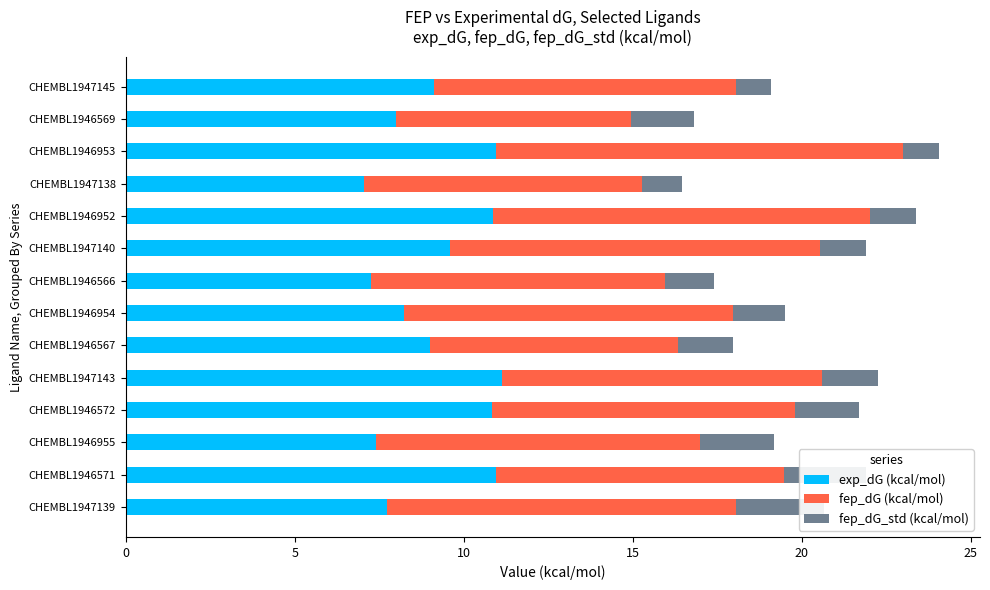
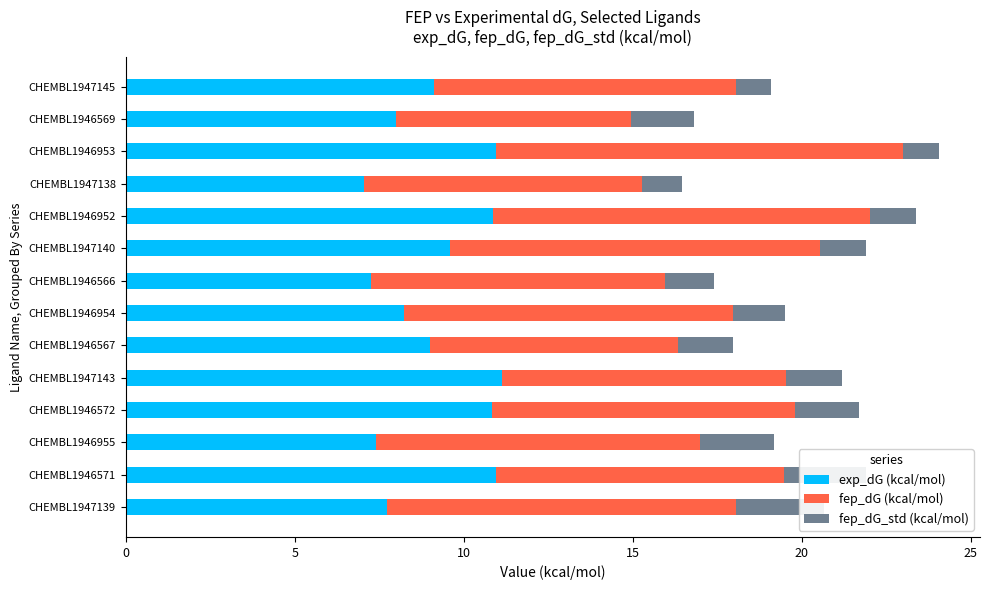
fep_dG (kcal/mol), CHEMBL1947143: 9.5 -> 8.4
